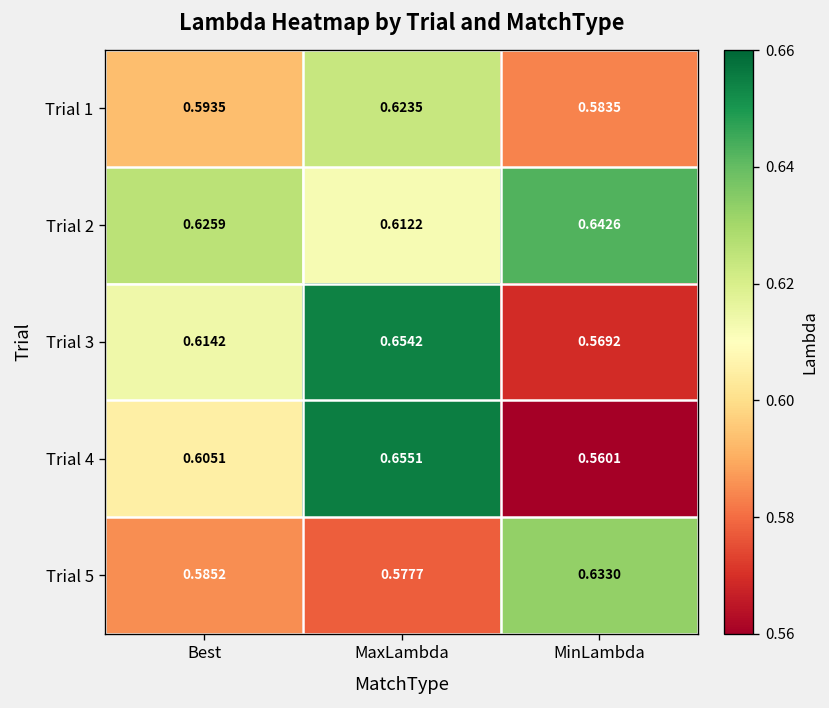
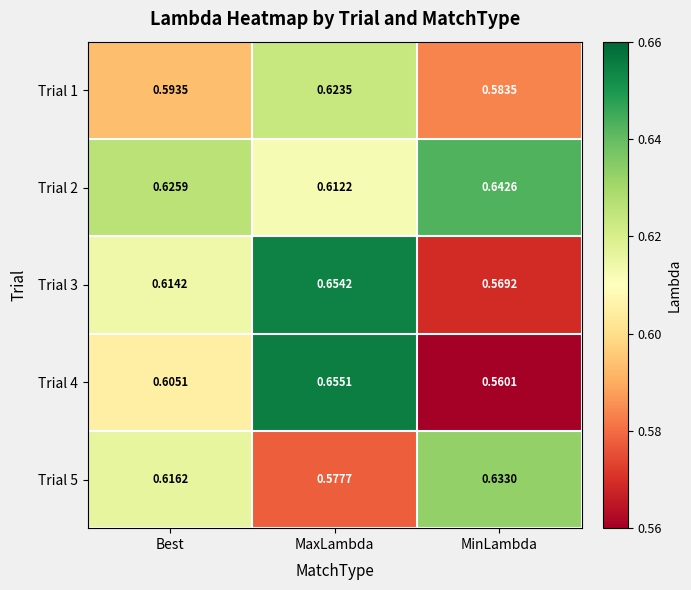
Trial 5, Best: 0.5852 -> 0.6162
